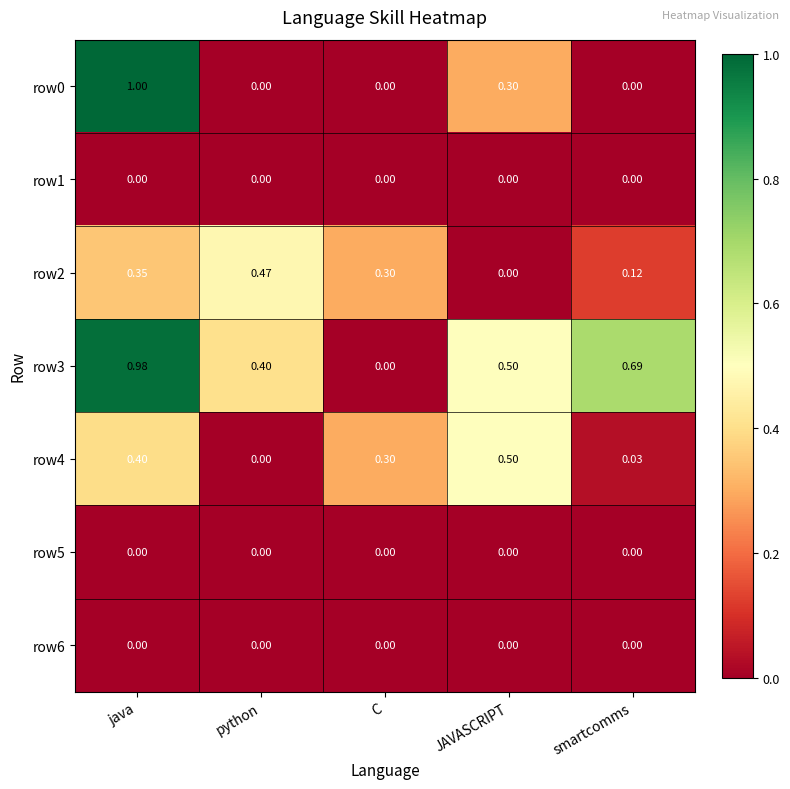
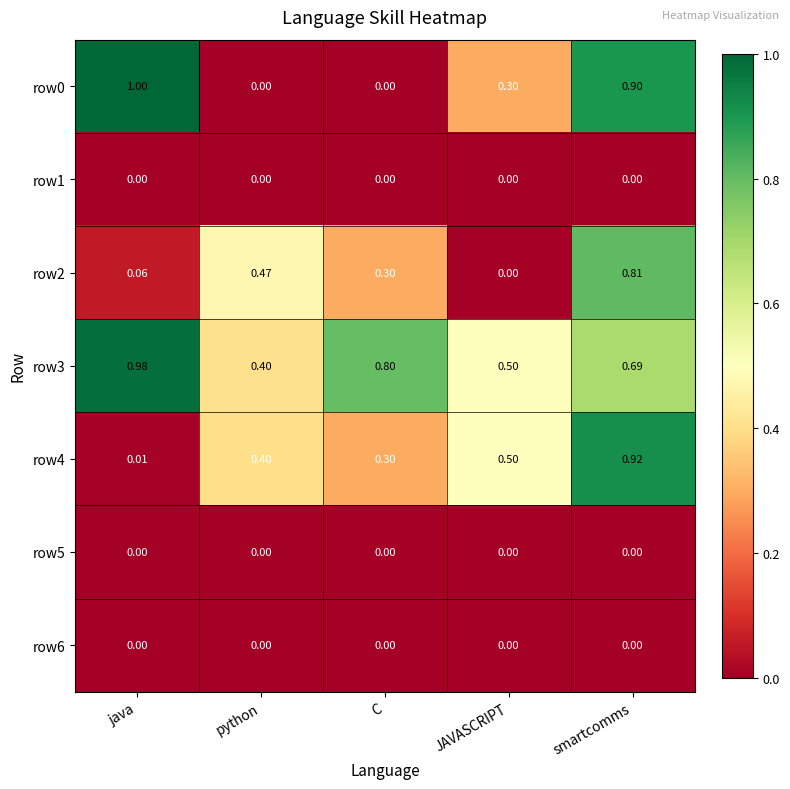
row0, smartcomms: 0.00 -> 0.90
row2, java: 0.35 -> 0.06
row2, smartcomms: 0.12 -> 0.81
row3, C: 0.00 -> 0.80
row4, java: 0.40 -> 0.01
row4, python: 0.00 -> 0.40
row4, smartcomms: 0.03 -> 0.92
